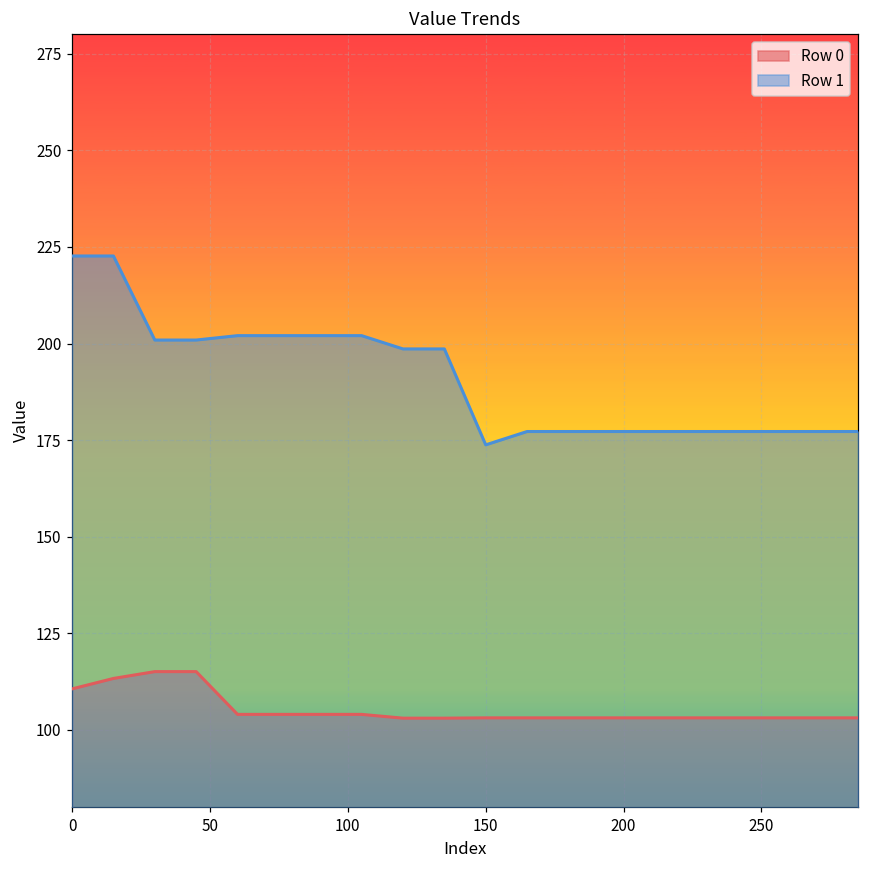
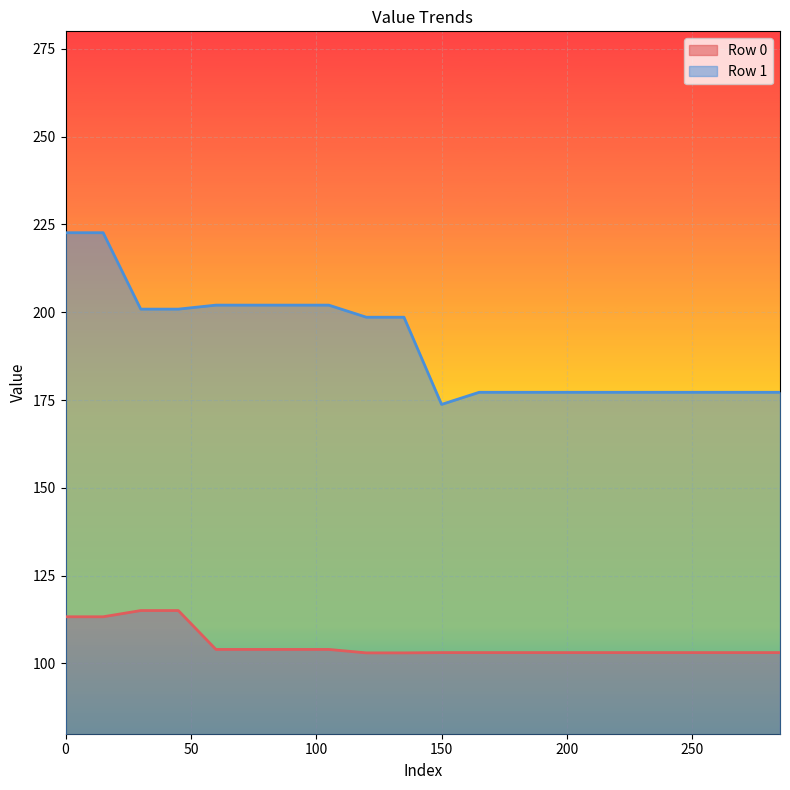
Row 0, 0: 111 -> 113
